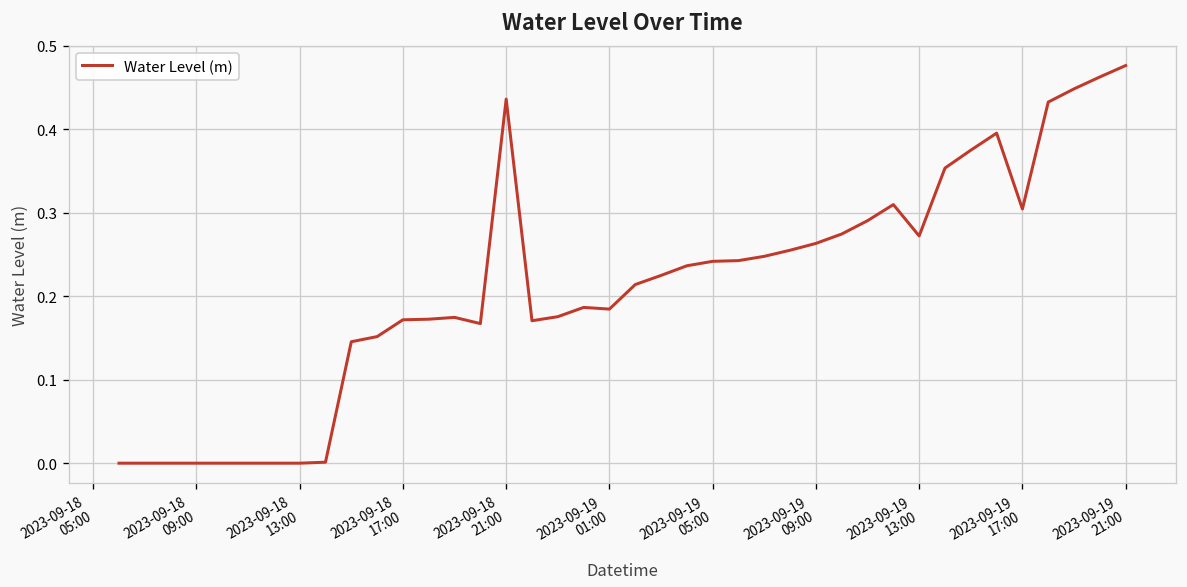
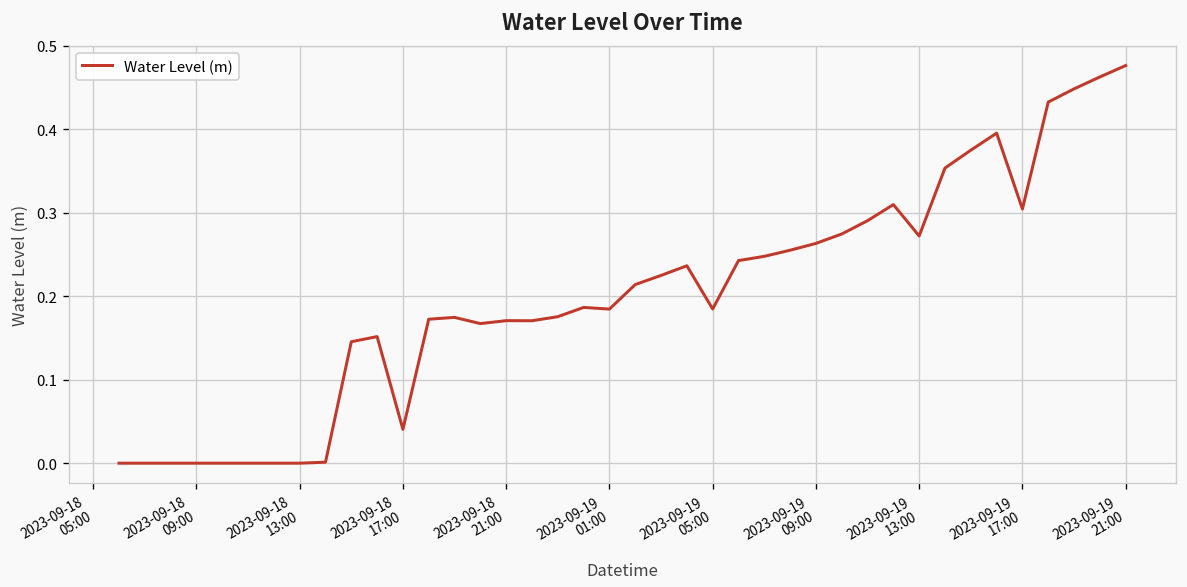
2023-09-18 17:00: 0.17 -> 0.04
2023-09-18 21:00: 0.44 -> 0.17
2023-09-19 05:00: 0.24 -> 0.18
